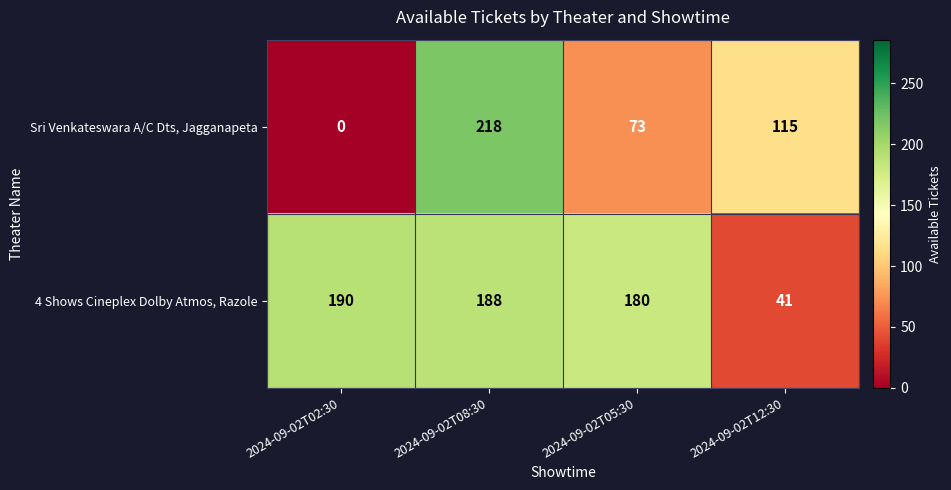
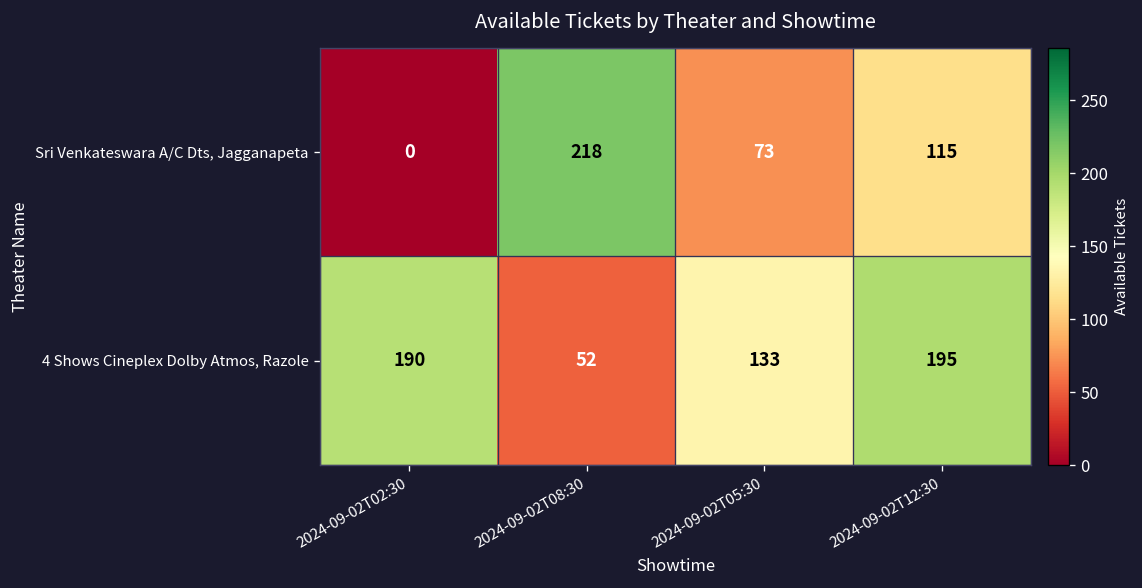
4 Shows Cineplex Dolby Atmos, Razole, 2024-09-02T08:30: 188 -> 52
4 Shows Cineplex Dolby Atmos, Razole, 2024-09-02T05:30: 180 -> 133
4 Shows Cineplex Dolby Atmos, Razole, 2024-09-02T12:30: 41 -> 195
